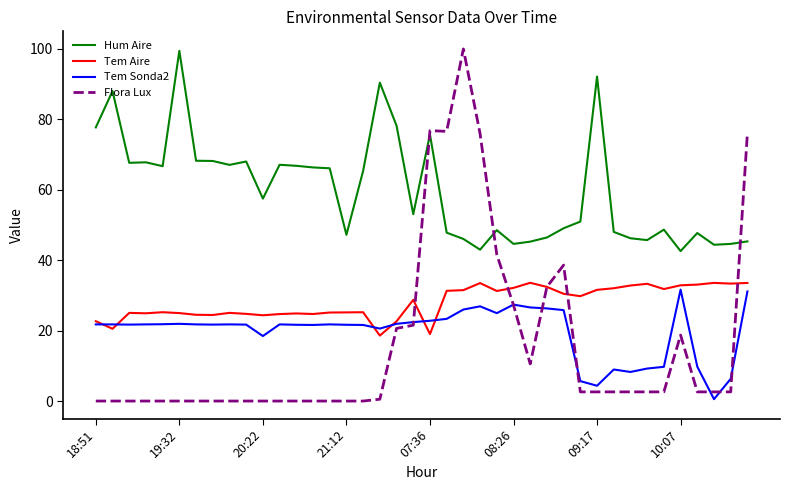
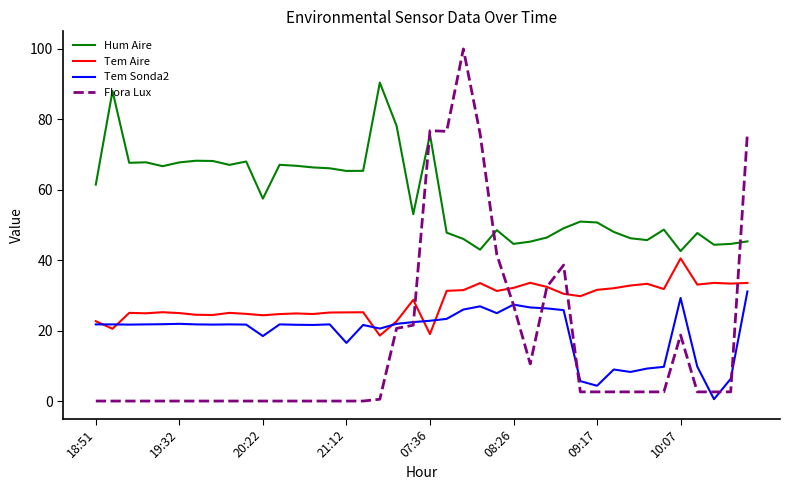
Hum Aire, 18:51: 78 -> 61
Hum Aire, 19:32: 99 -> 68
Hum Aire, 21:12: 47 -> 65
Tem Sonda2, 21:12: 22 -> 17
Hum Aire, 09:17: 92 -> 51
Tem Aire, 10:07: 33 -> 41
Tem Sonda2, 10:07: 32 -> 29
